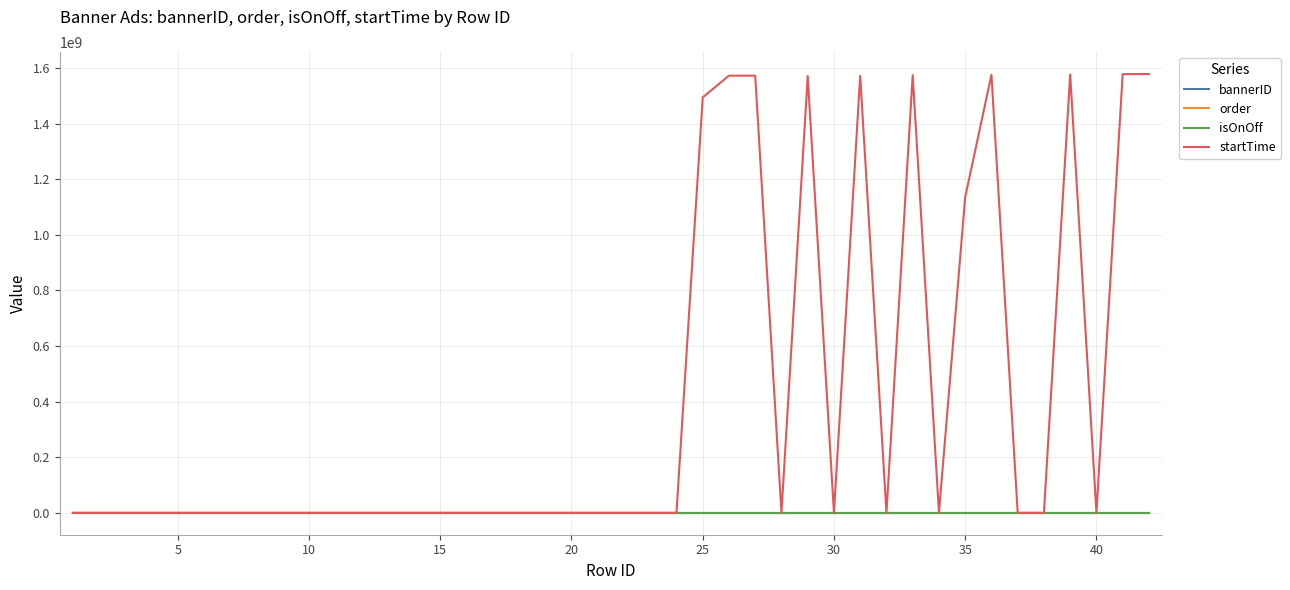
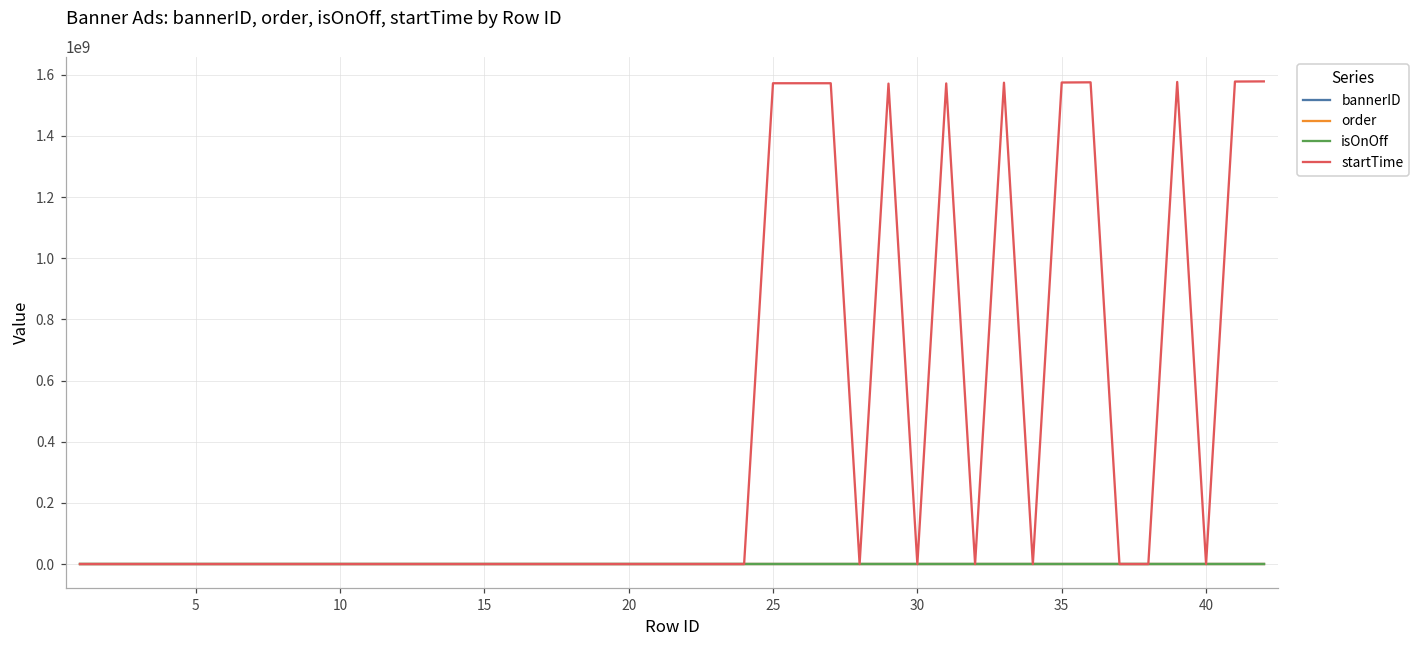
startTime, 25: 1490000000 -> 1570000000
startTime, 35: 1140000000 -> 1570000000
